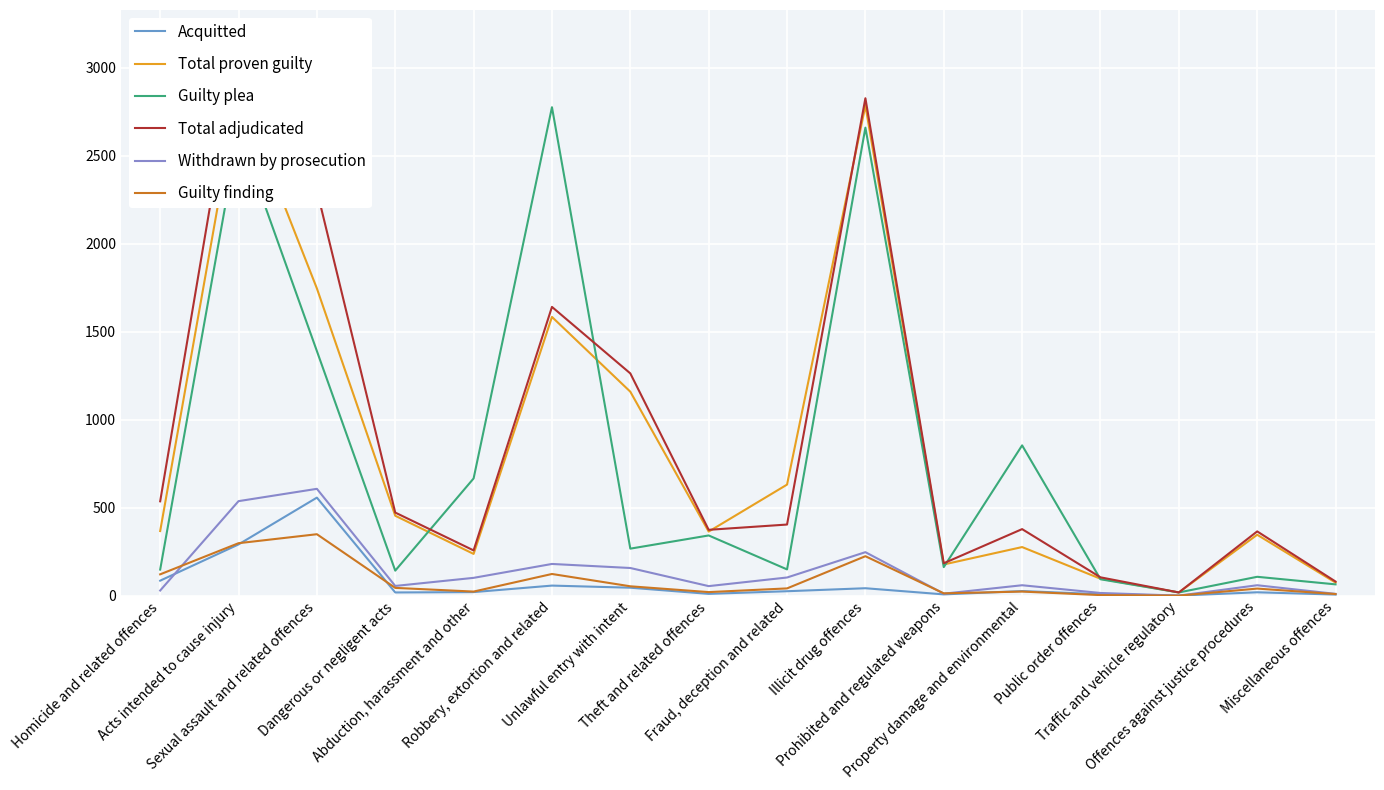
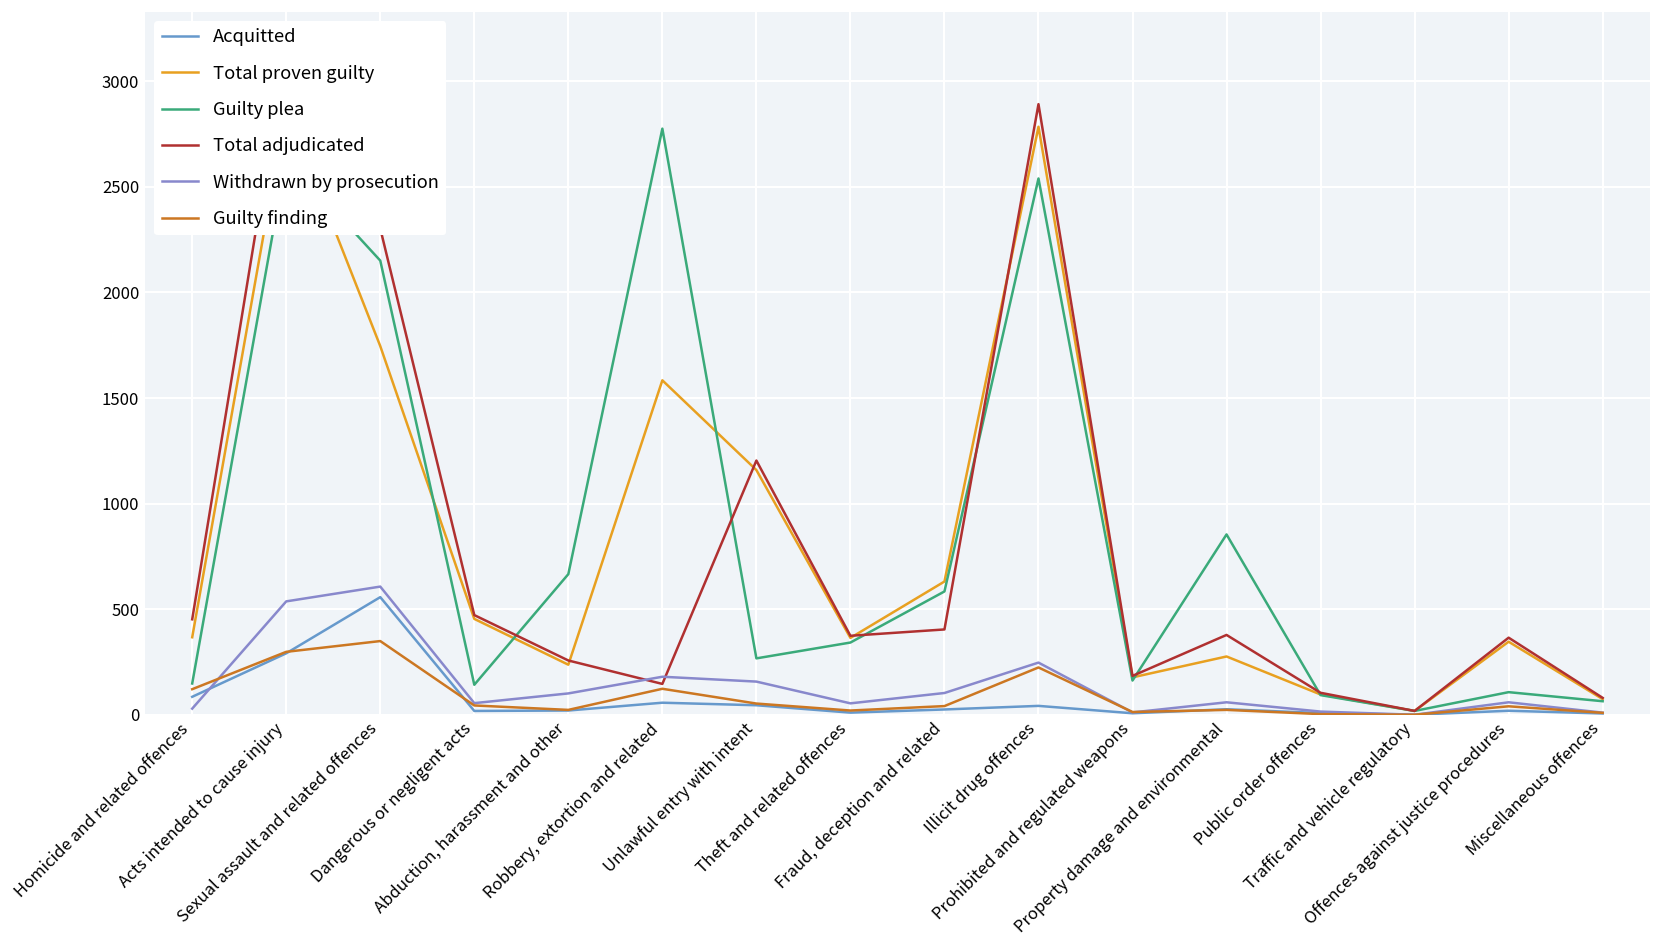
Total adjudicated, Homicide and related offences: 540 -> 450
Guilty plea, Sexual assault and related offences: 1390 -> 2150
Total adjudicated, Robbery, extortion and related: 1640 -> 150
Total adjudicated, Unlawful entry with intent: 1260 -> 1200
Guilty plea, Fraud, deception and related: 150 -> 580
Guilty plea, Illicit drug offences: 2660 -> 2540
Total adjudicated, Illicit drug offences: 2830 -> 2890
